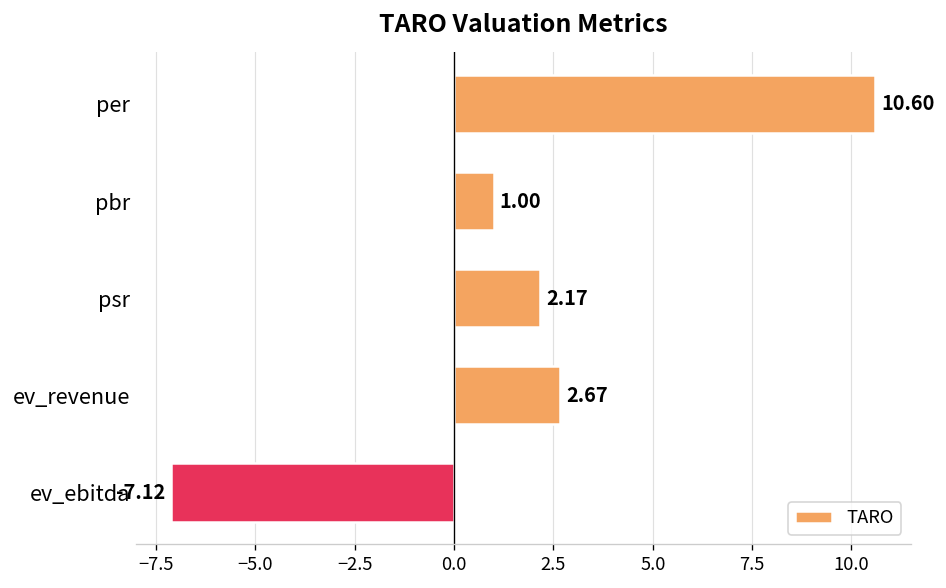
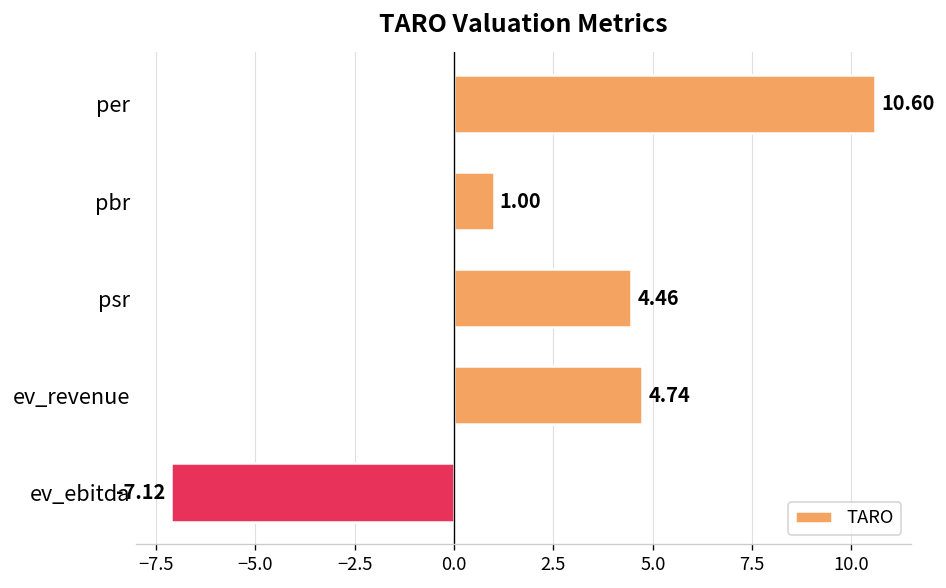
psr: 2.17 -> 4.46
ev_revenue: 2.67 -> 4.74
